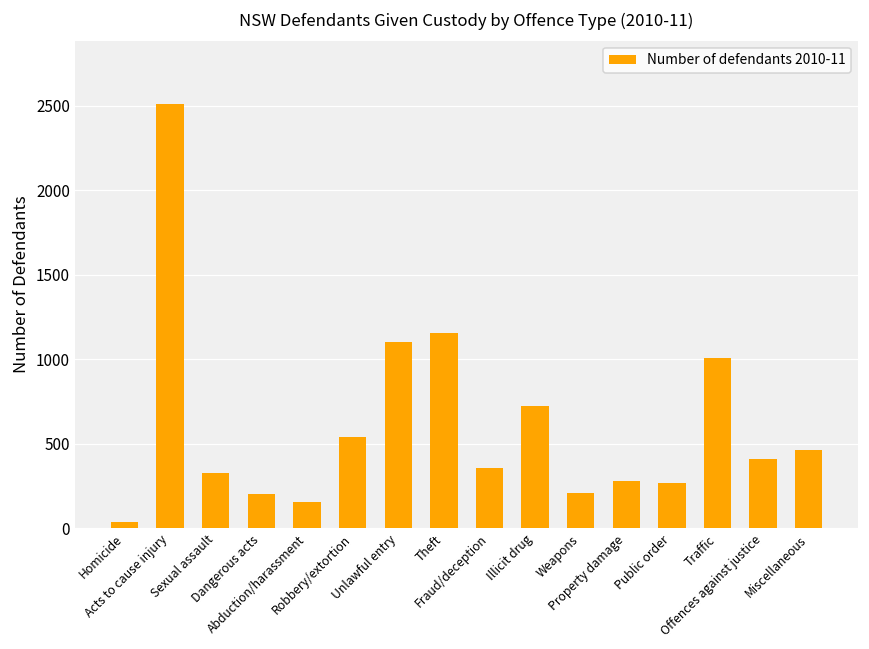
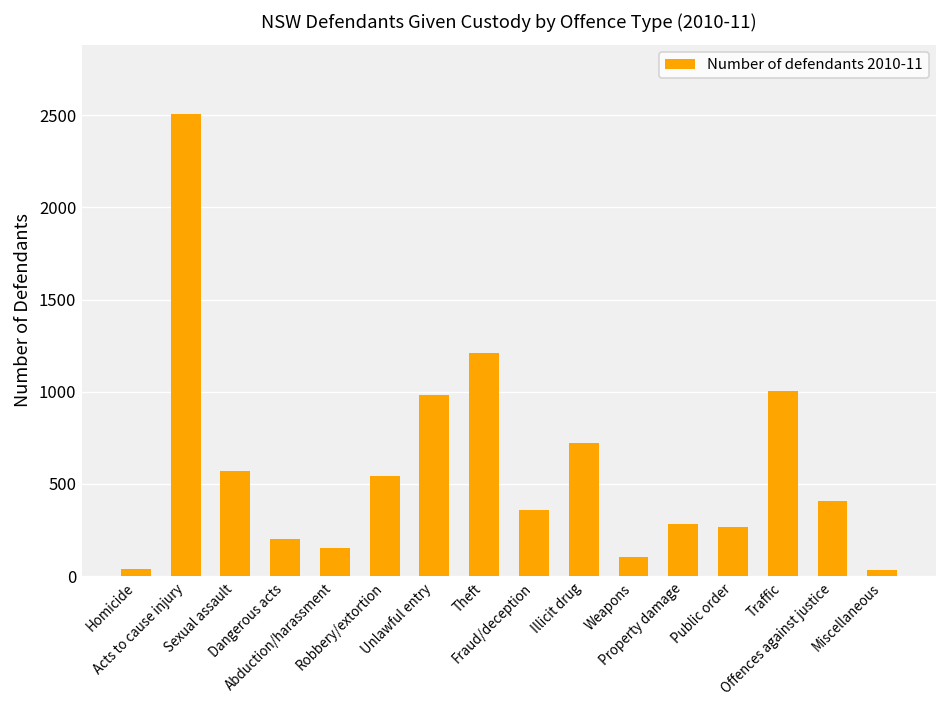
Sexual assault: 330 -> 570
Unlawful entry: 1100 -> 980
Theft: 1160 -> 1210
Weapons: 210 -> 110
Miscellaneous: 460 -> 40
